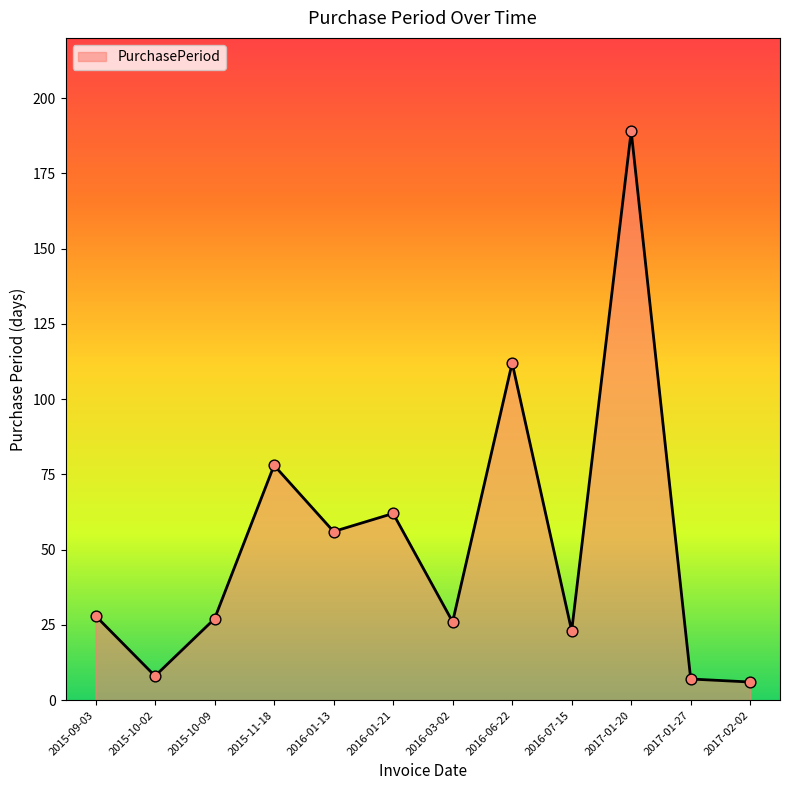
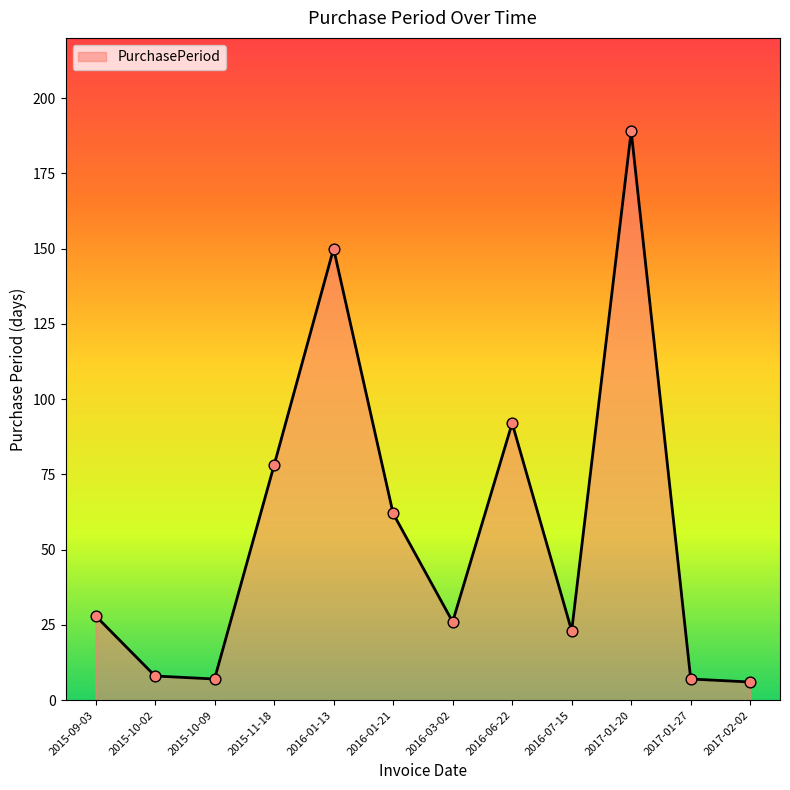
2015-10-09: 27 -> 7
2016-01-13: 56 -> 150
2016-06-22: 112 -> 92
